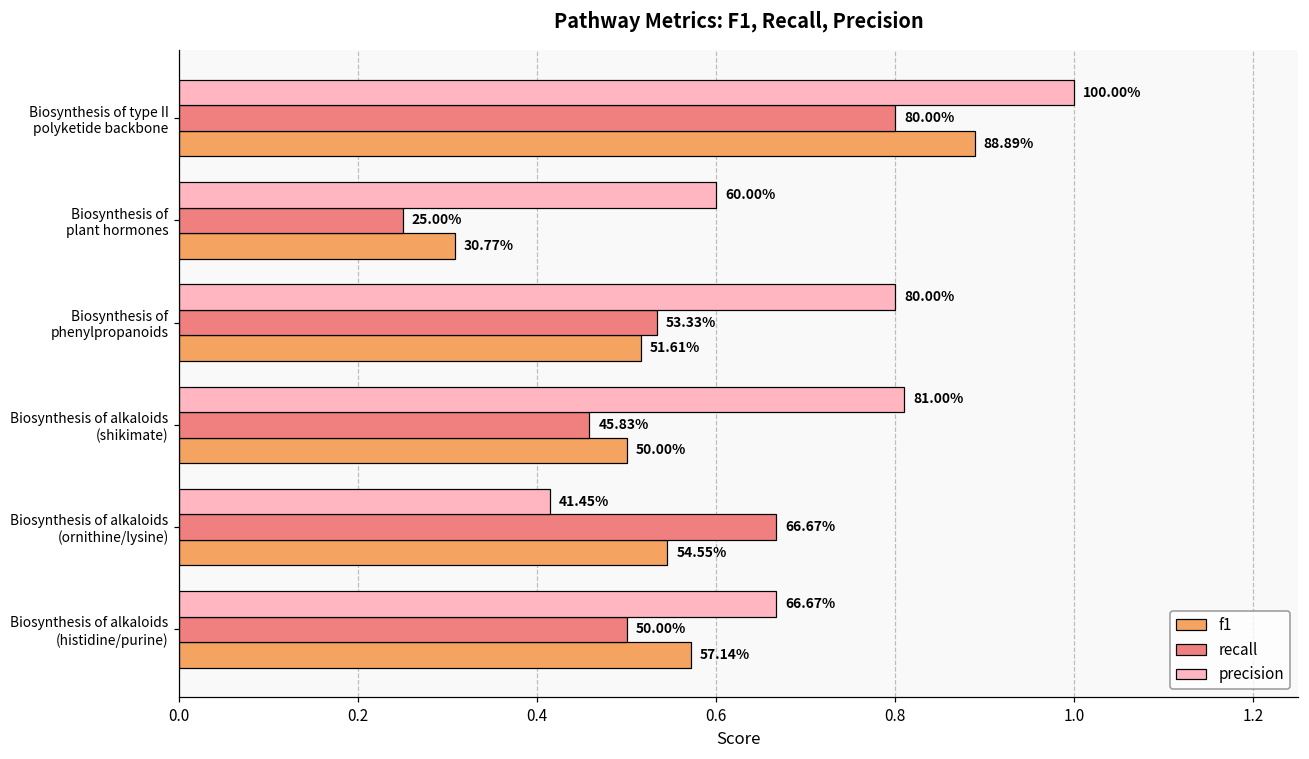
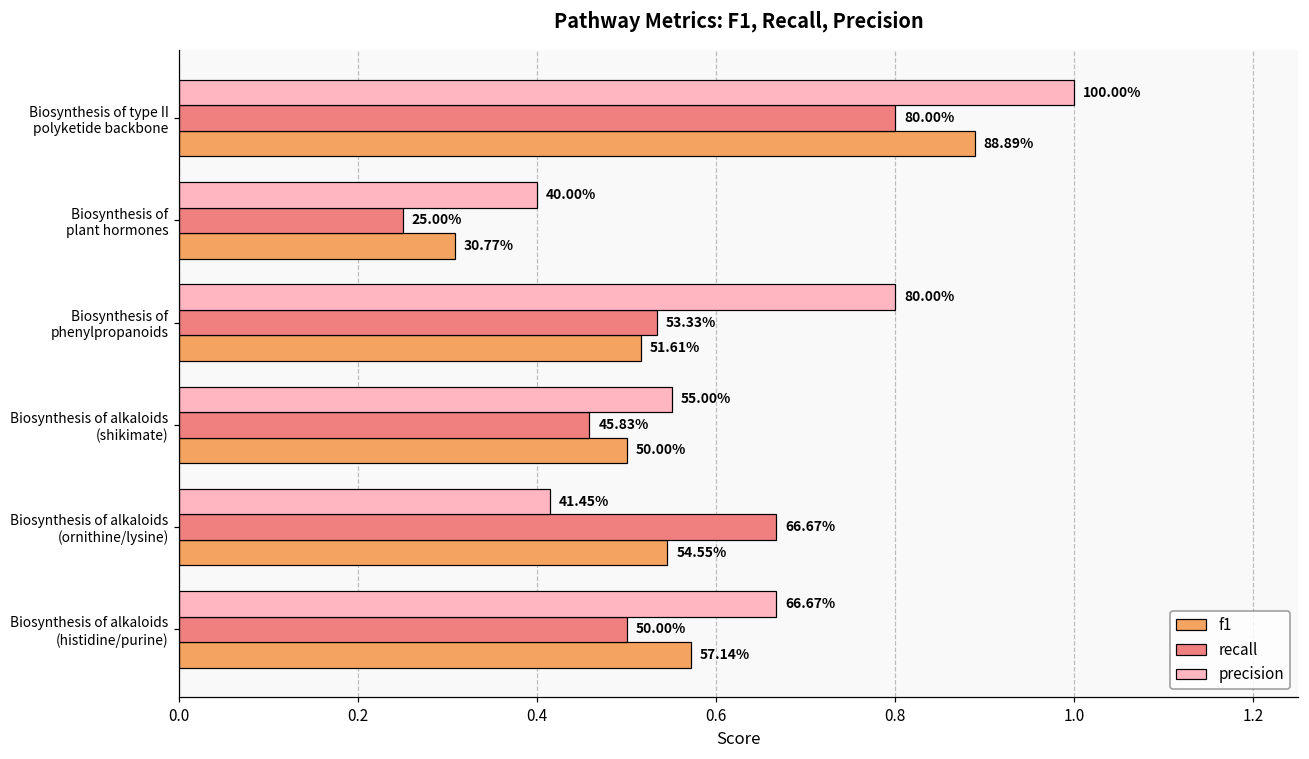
precision, Biosynthesis of plant hormones: 60.00% -> 40.00%
precision, Biosynthesis of alkaloids (shikimate): 81.00% -> 55.00%
